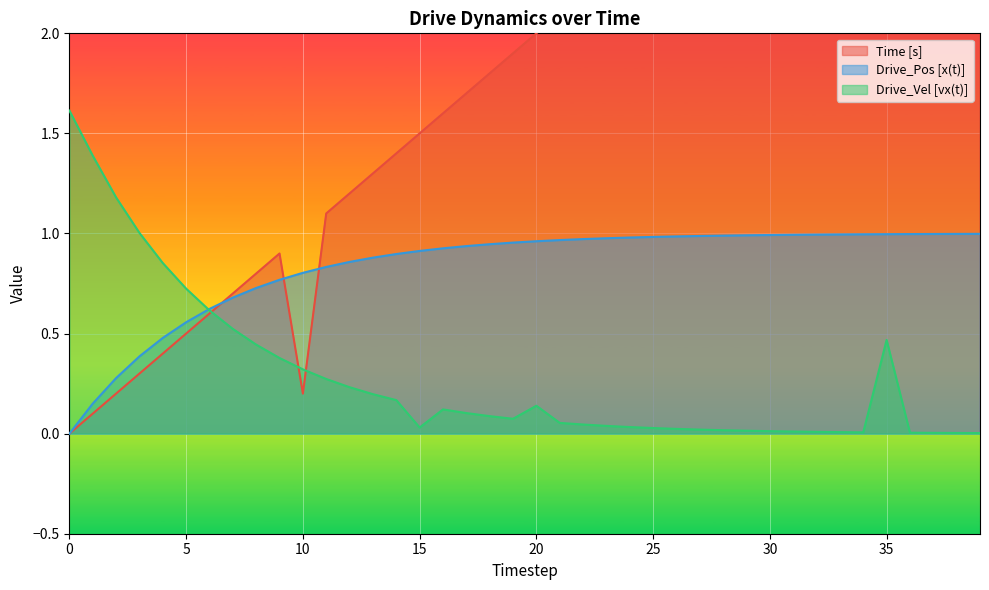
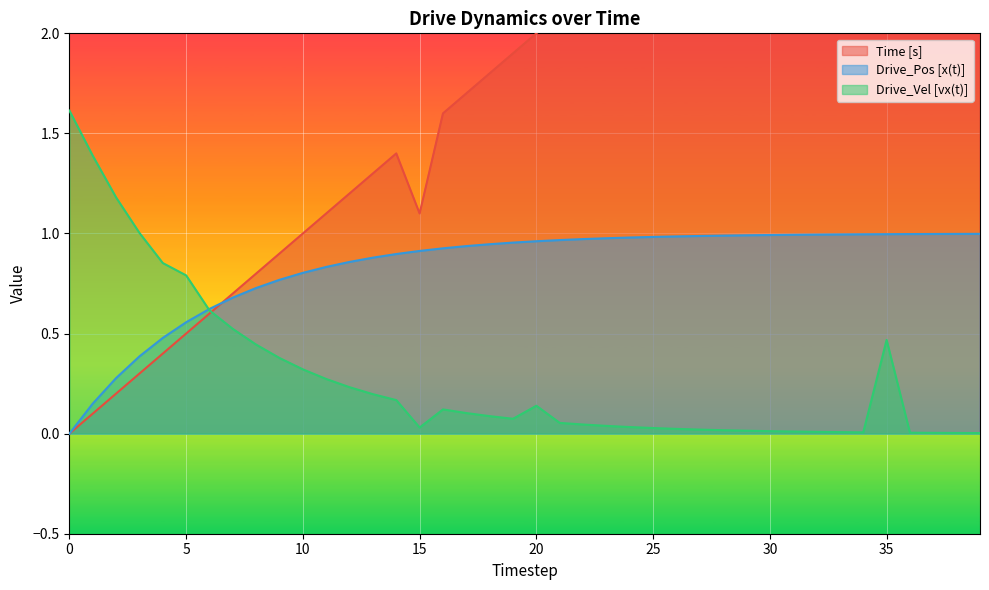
Drive_Vel [vx(t)], 5: 0.72 -> 0.79
Time [s], 10: 0.2 -> 1.0
Time [s], 15: 1.5 -> 1.1
